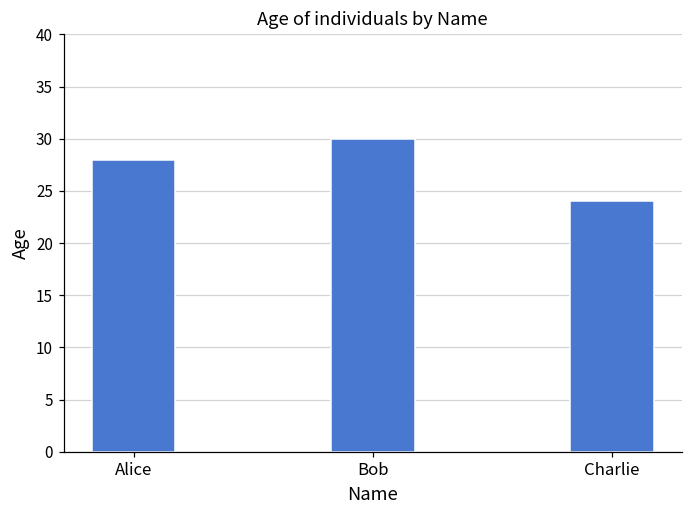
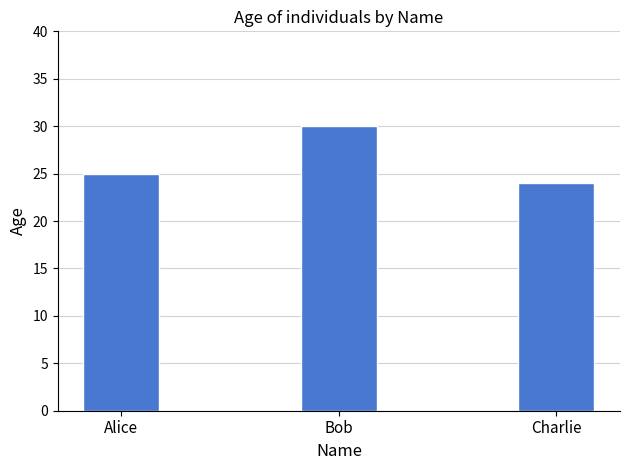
Alice: 28 -> 25
